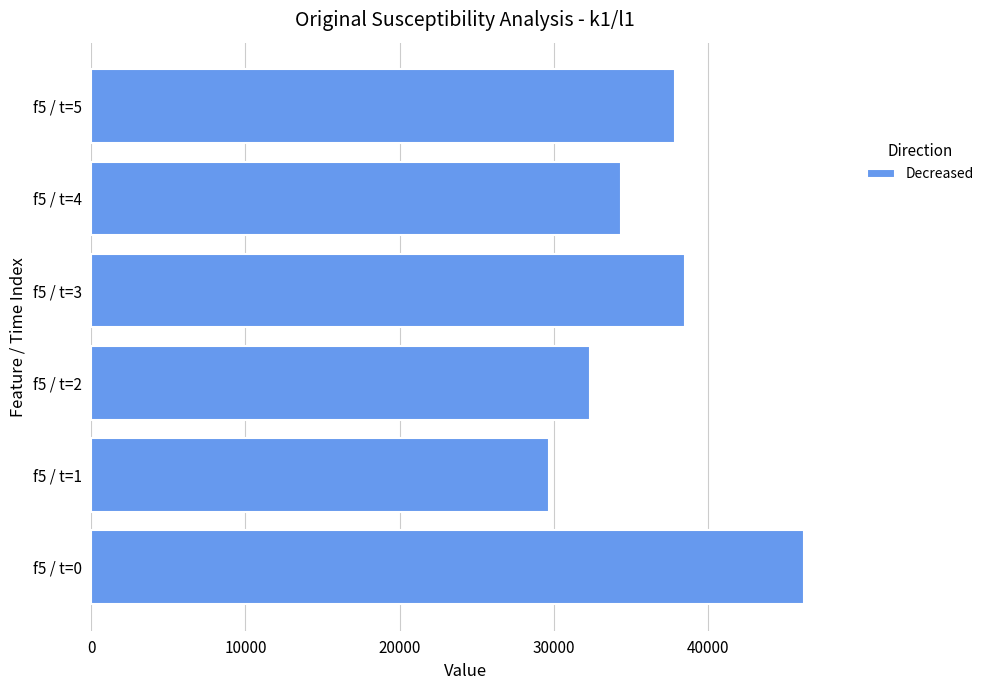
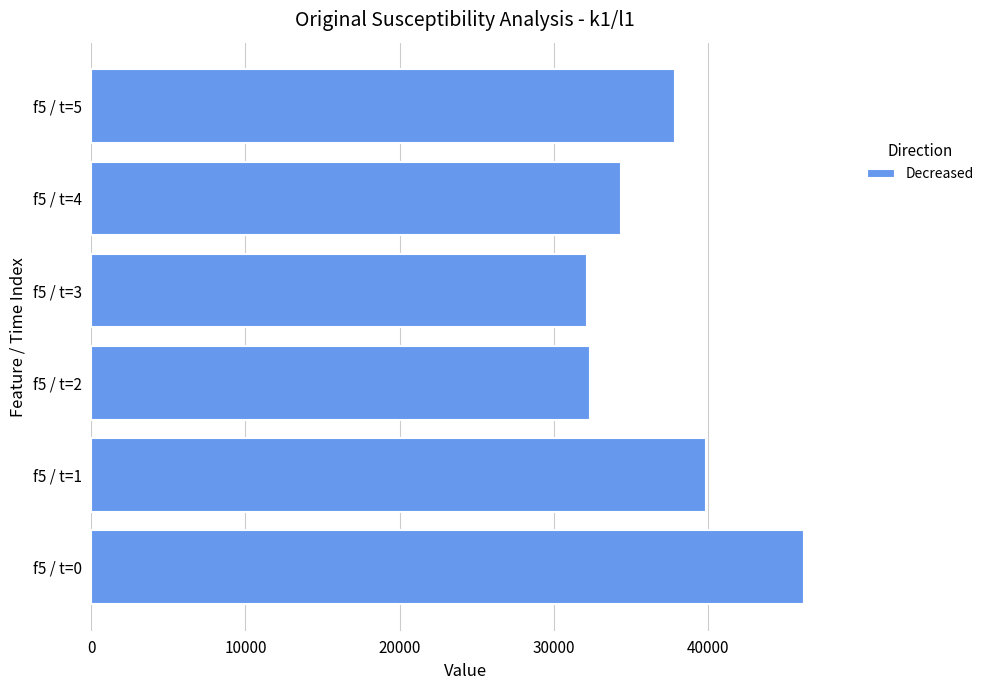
f5 / t=3: 38500 -> 32200
f5 / t=1: 29700 -> 39800
